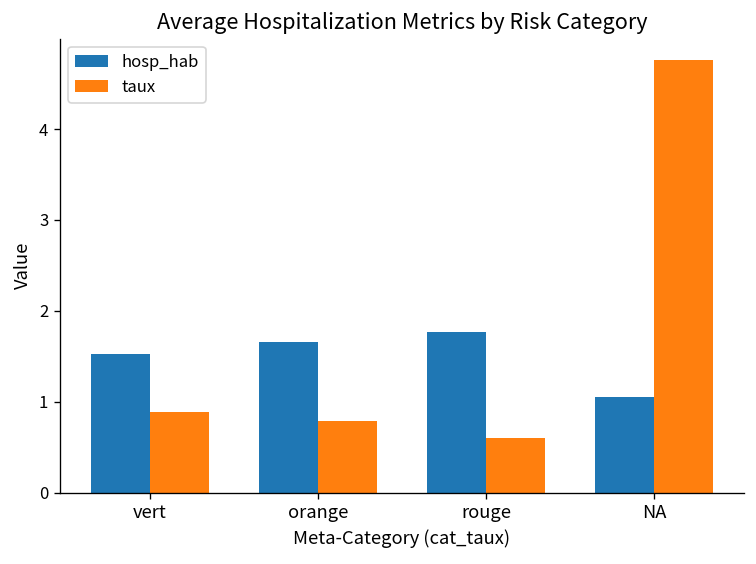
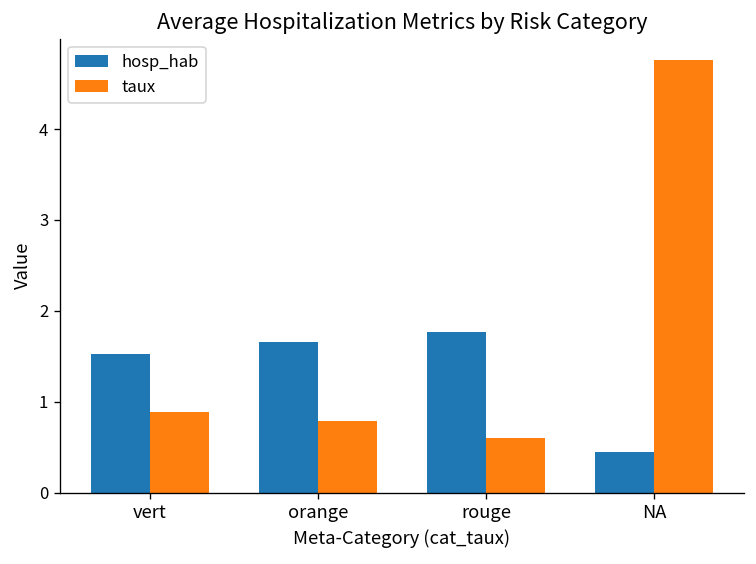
hosp_hab, NA: 1.0 -> 0.4
